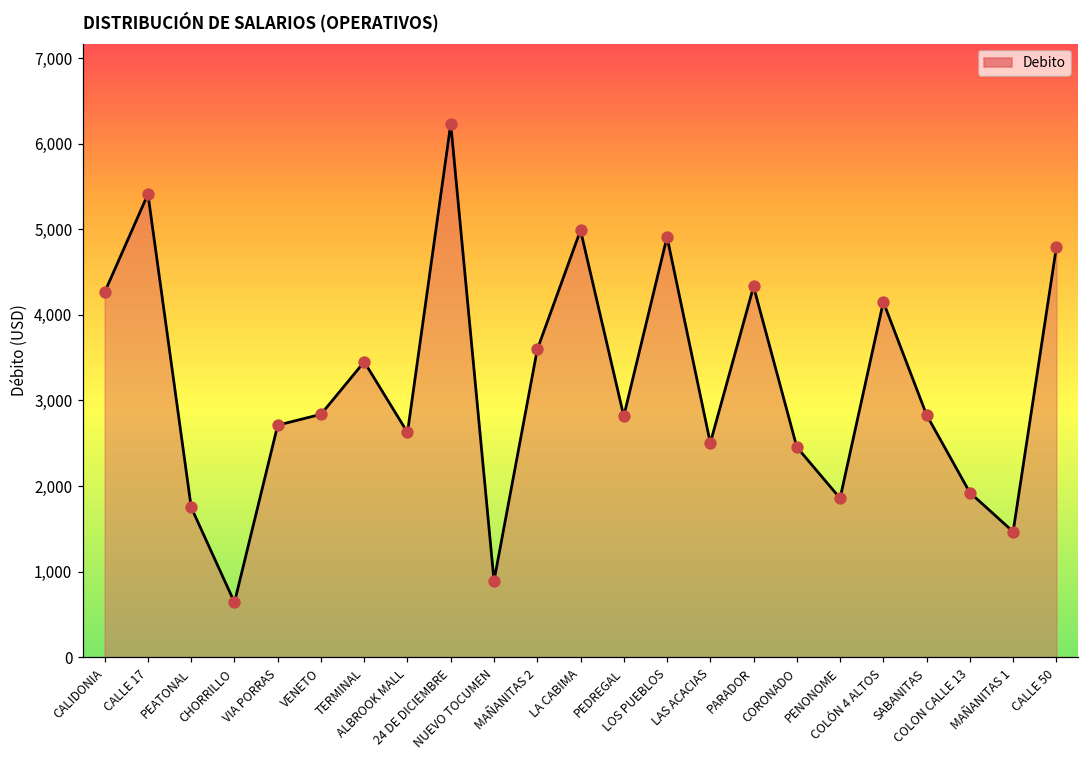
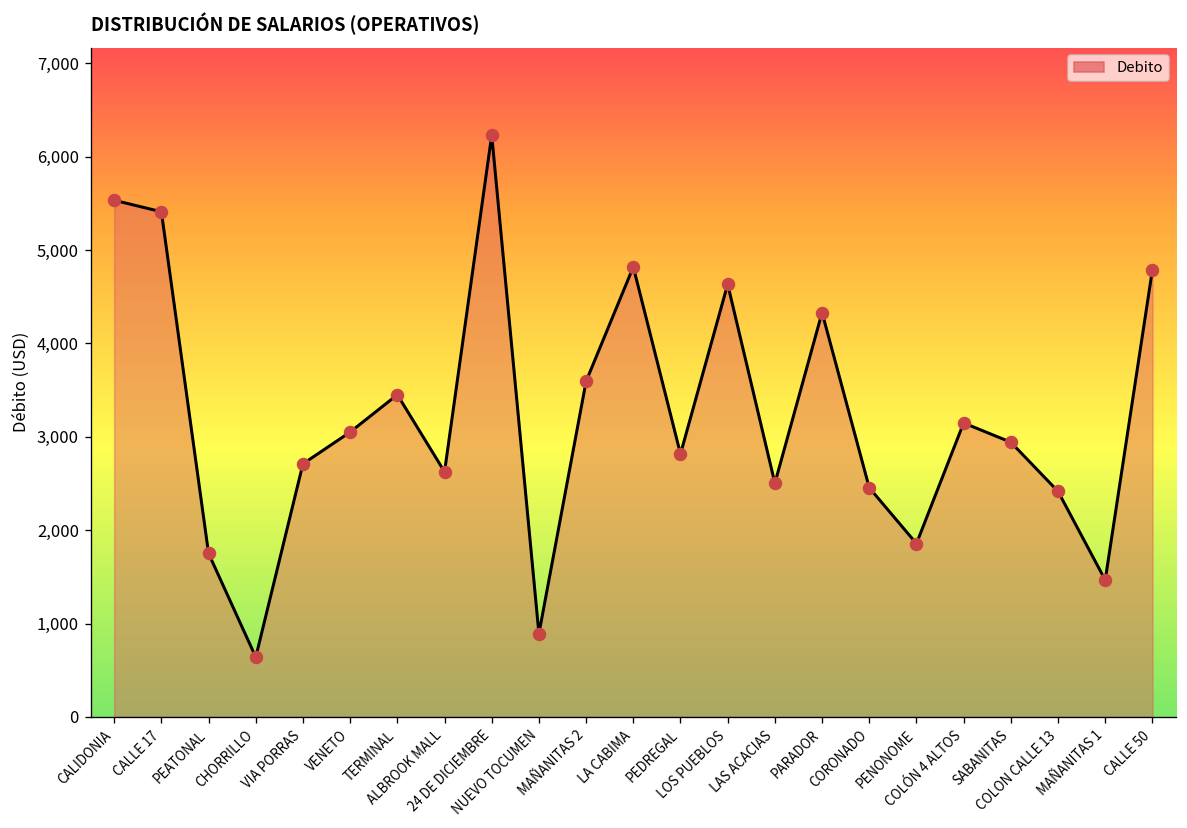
CALIDONIA: 4,300 -> 5,500
VENETO: 2,800 -> 3,100
LA CABIMA: 5,000 -> 4,800
LOS PUEBLOS: 4,900 -> 4,600
COLÓN 4 ALTOS: 4,200 -> 3,100
SABANITAS: 2,800 -> 2,900
COLON CALLE 13: 1,900 -> 2,400
